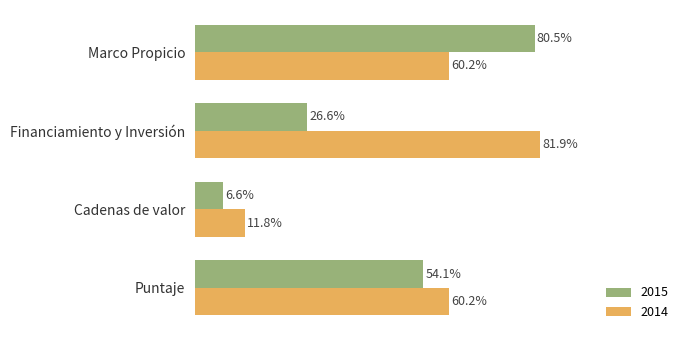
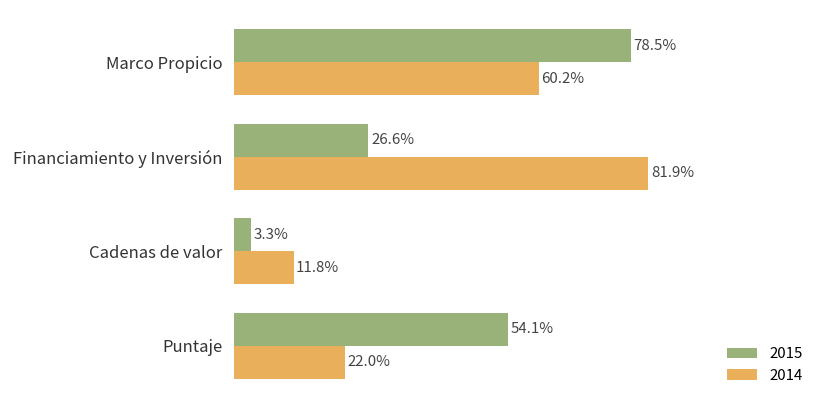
2015, Marco Propicio: 80.5% -> 78.5%
2015, Cadenas de valor: 6.6% -> 3.3%
2014, Puntaje: 60.2% -> 22.0%
